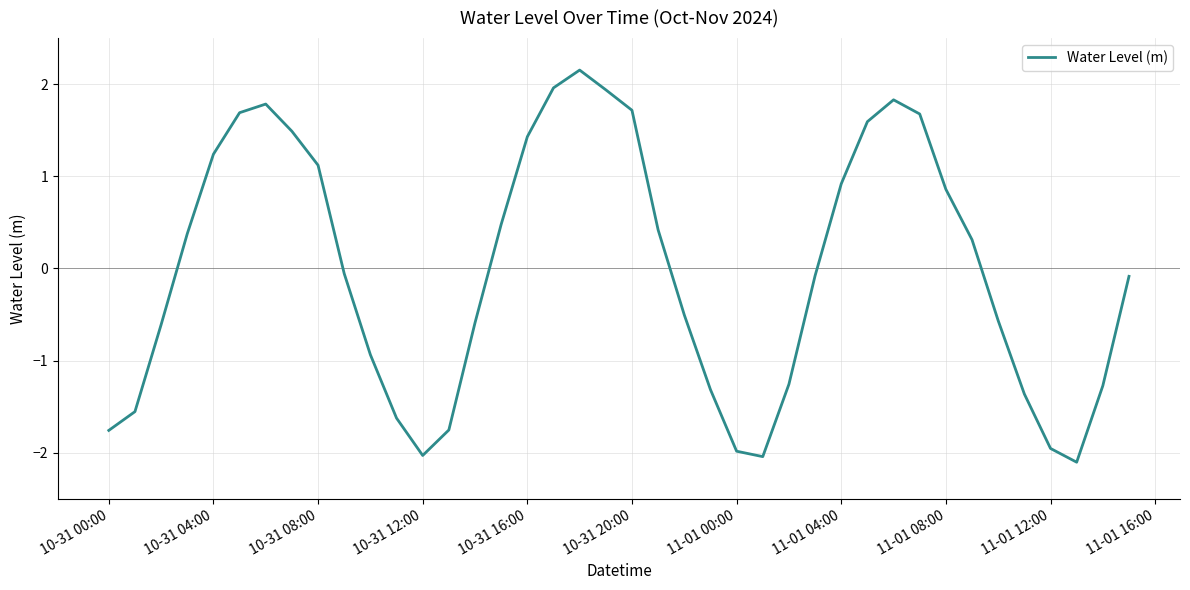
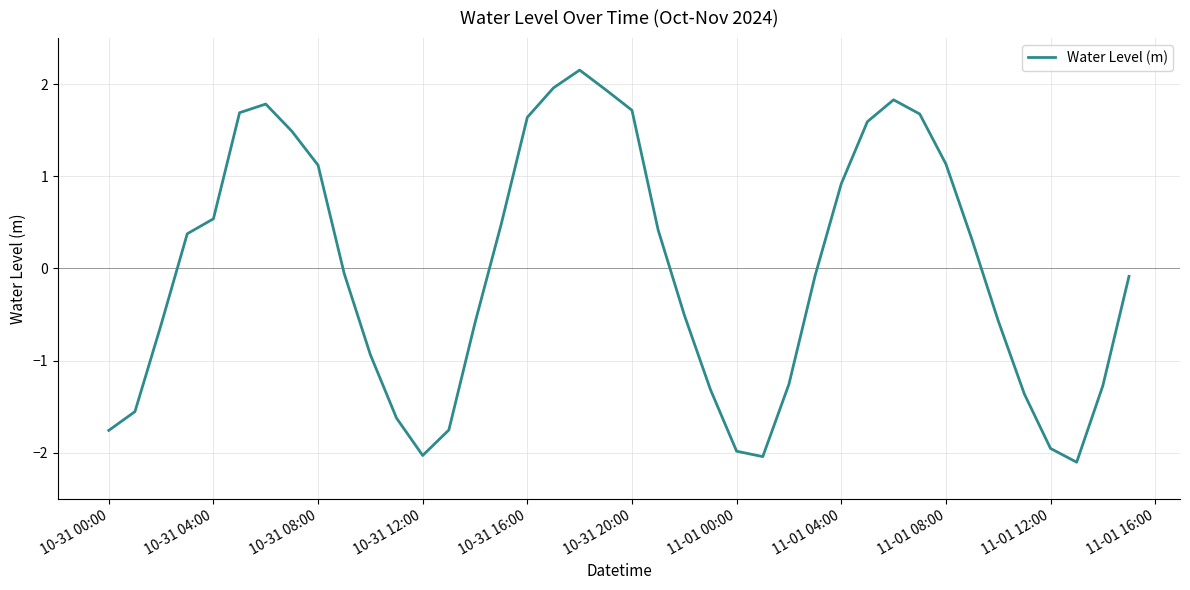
10-31 04:00: 1.2 -> 0.5
10-31 16:00: 1.4 -> 1.6
11-01 08:00: 0.9 -> 1.1
